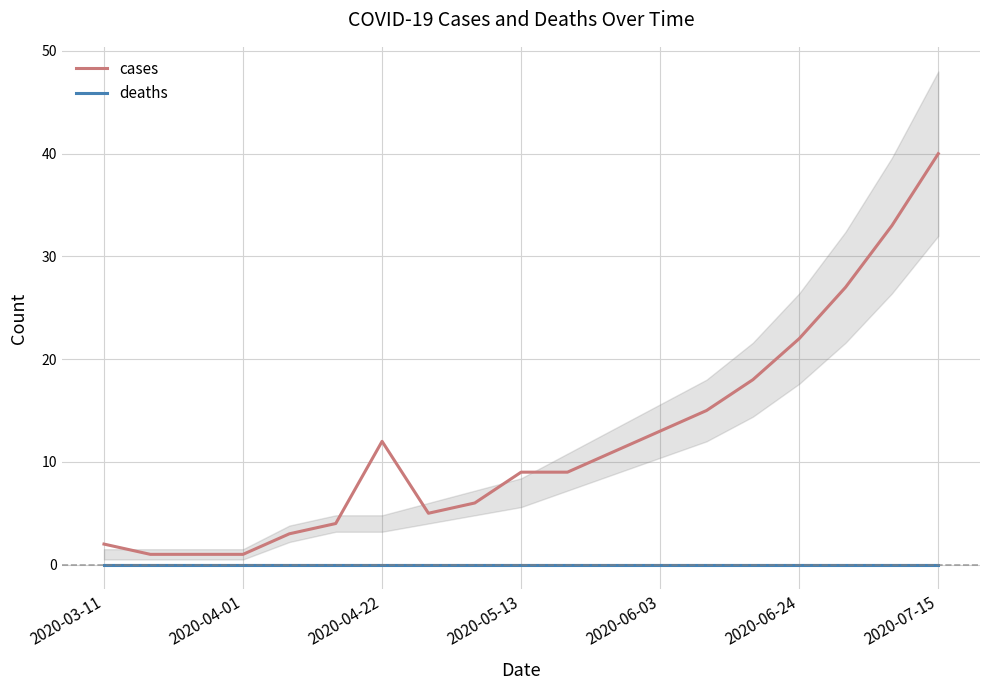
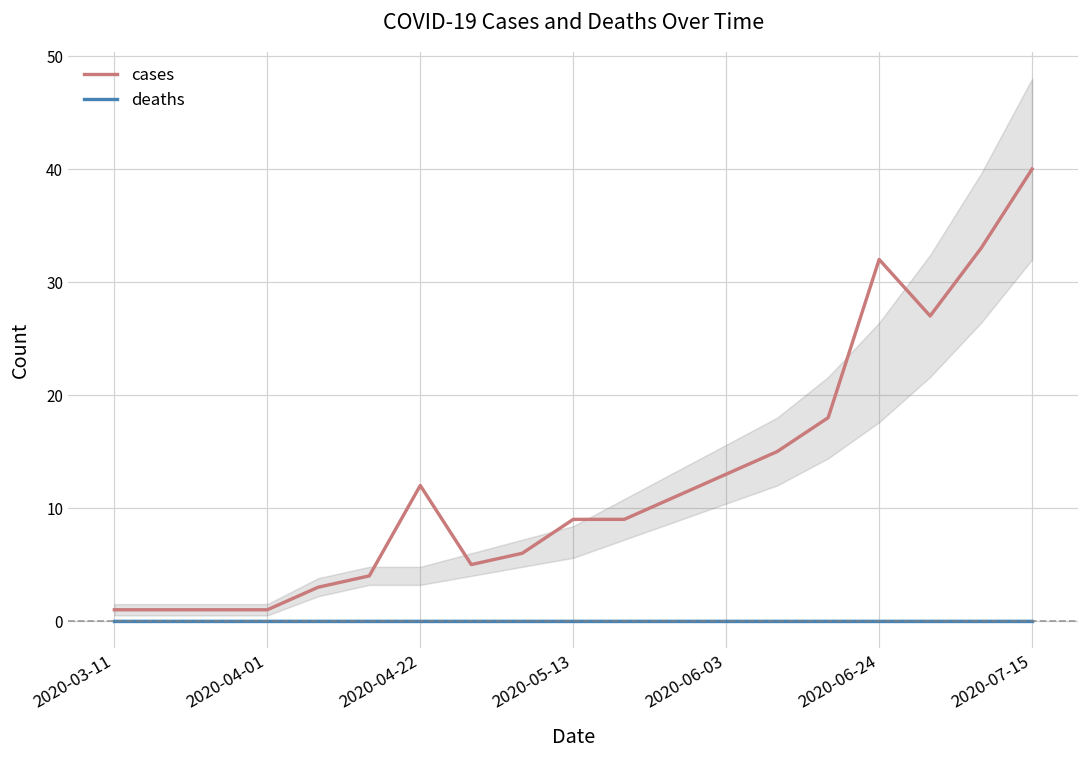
cases, 2020-03-11: 2 -> 1
cases, 2020-06-24: 22 -> 32
